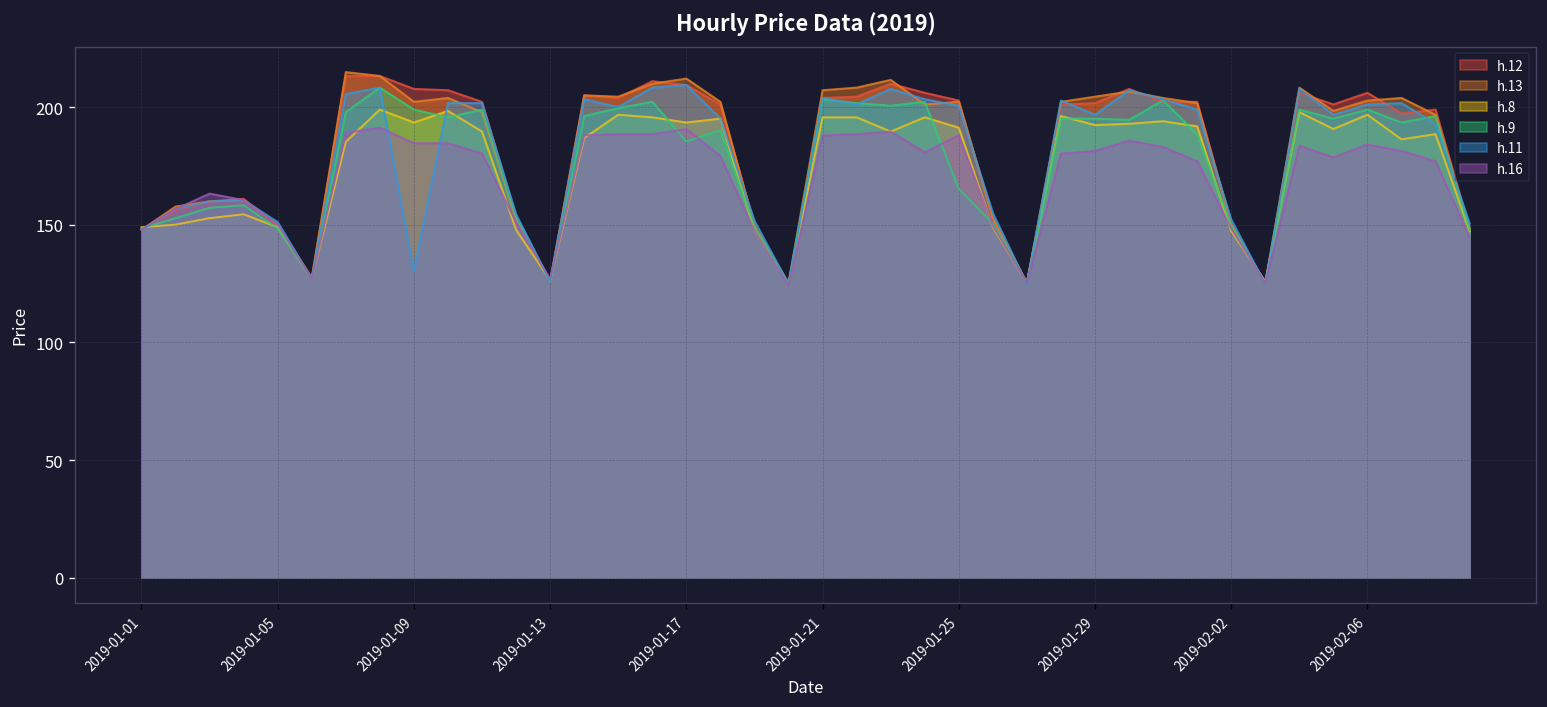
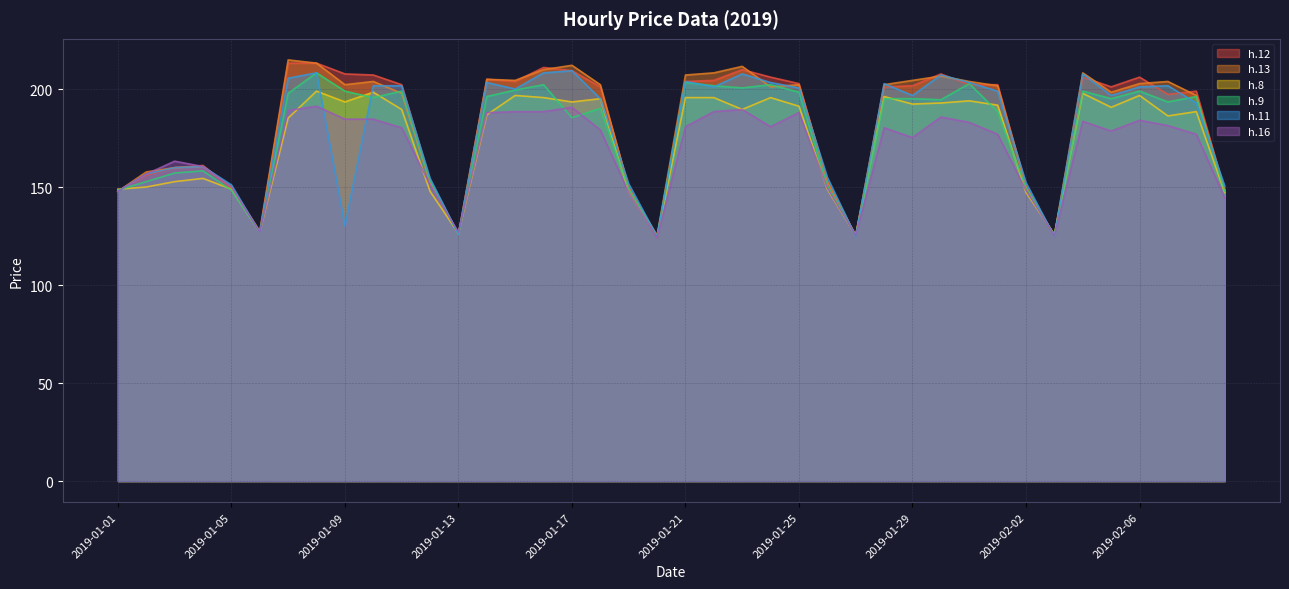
h.16, 2019-01-21: 188 -> 181
h.9, 2019-01-25: 165 -> 199
h.16, 2019-01-29: 182 -> 175
